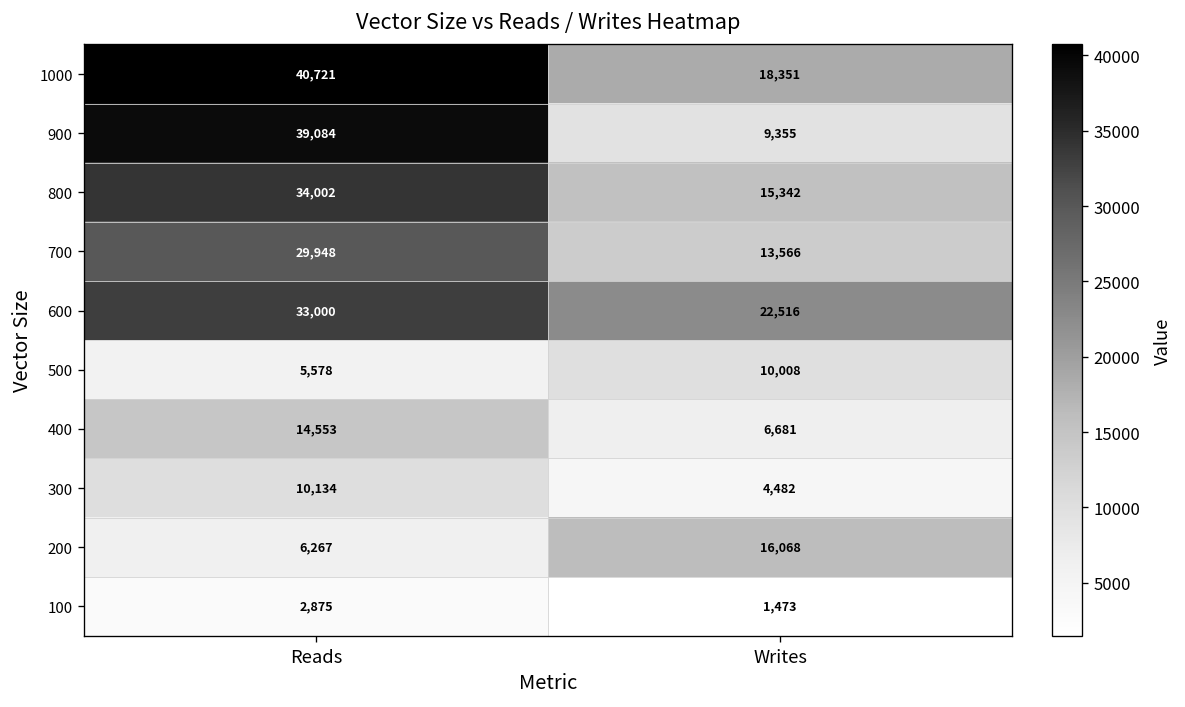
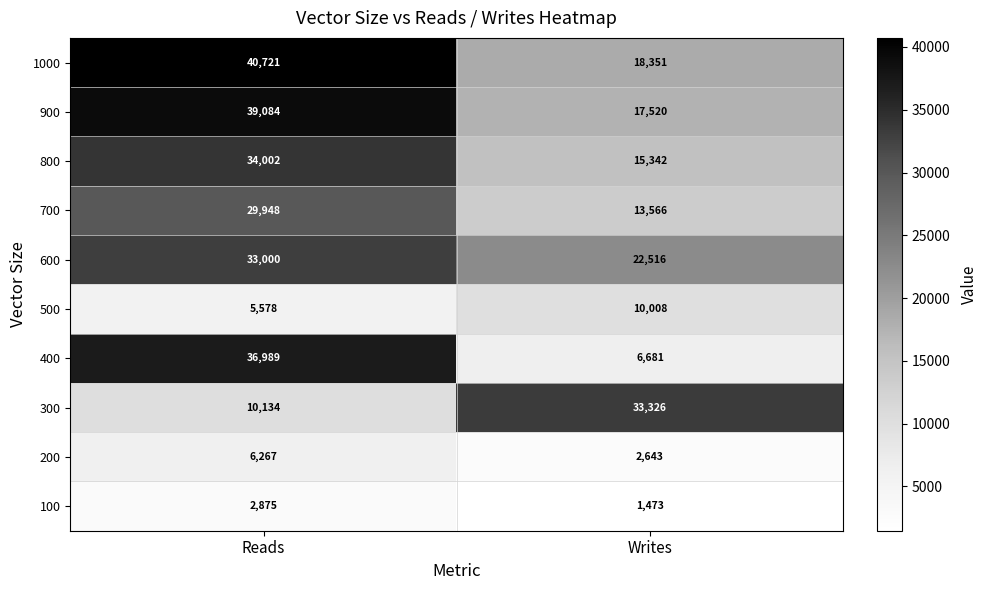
900, Writes: 9,355 -> 17,520
400, Reads: 14,553 -> 36,989
300, Writes: 4,482 -> 33,326
200, Writes: 16,068 -> 2,643
